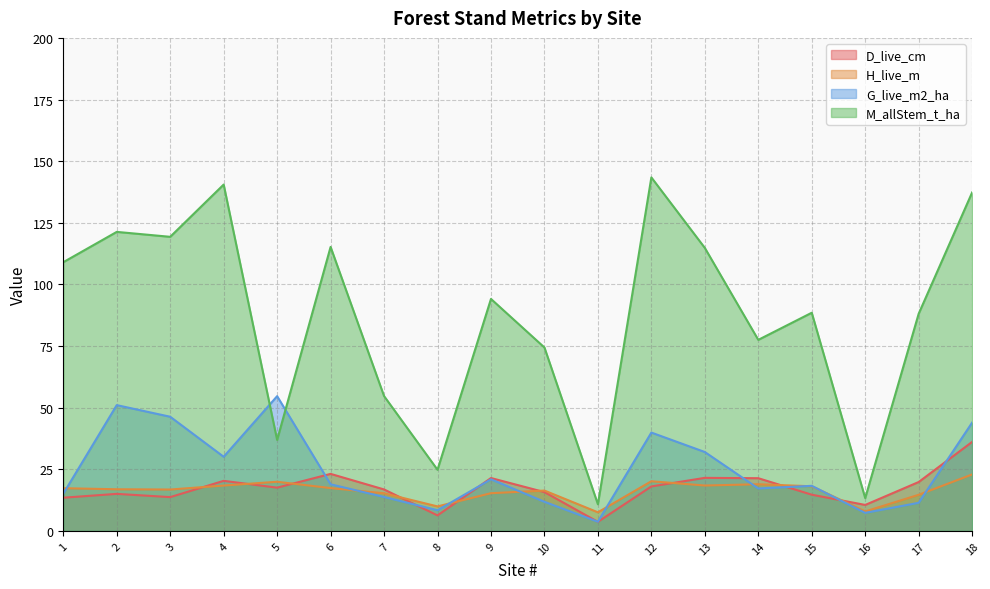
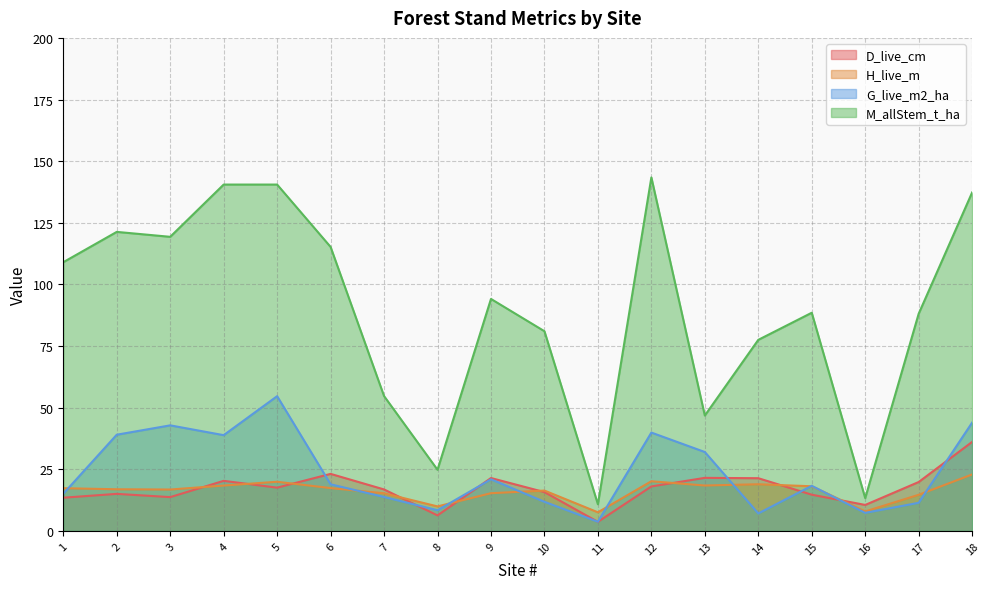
G_live_m2_ha, 2: 51 -> 39
G_live_m2_ha, 3: 46 -> 43
G_live_m2_ha, 4: 30 -> 39
M_allStem_t_ha, 5: 37 -> 141
M_allStem_t_ha, 10: 74 -> 81
M_allStem_t_ha, 13: 115 -> 47
G_live_m2_ha, 14: 17 -> 7
